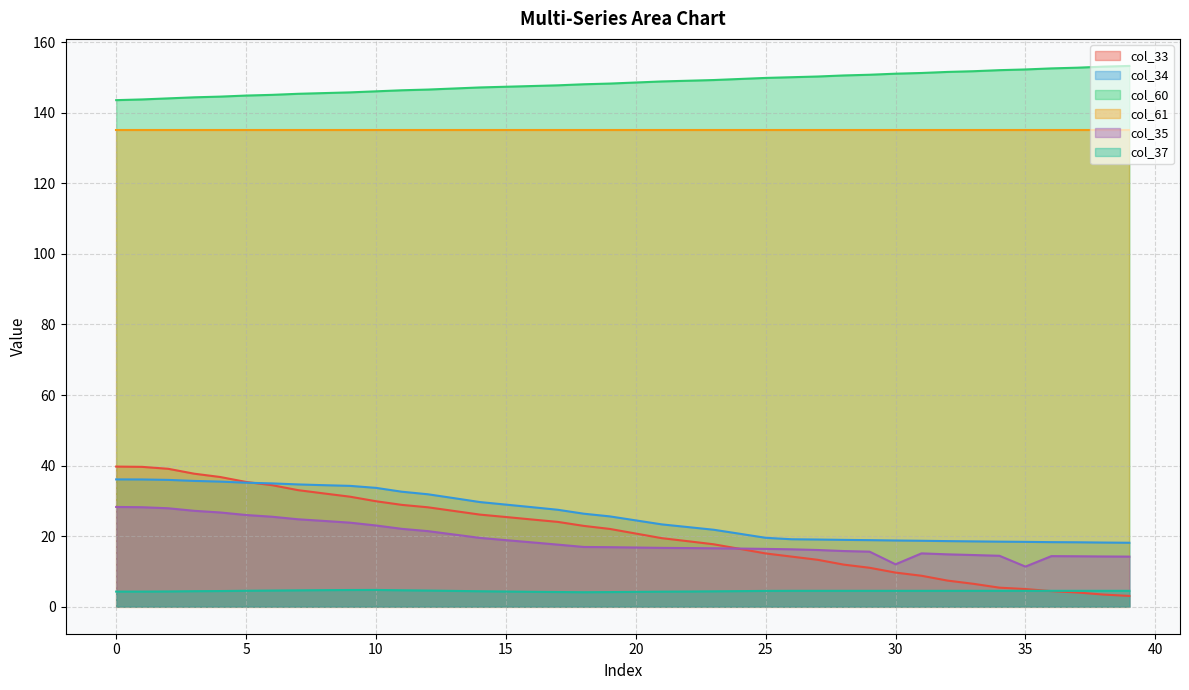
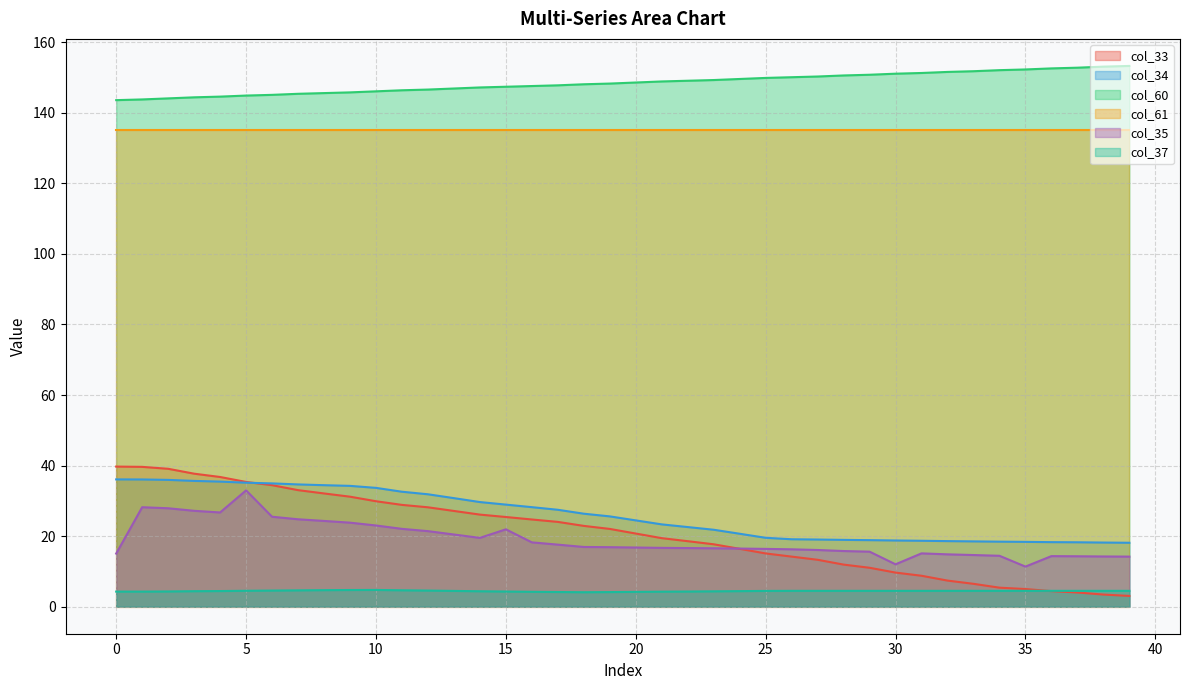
col_35, 0: 28 -> 15
col_35, 5: 26 -> 33
col_35, 15: 19 -> 22
